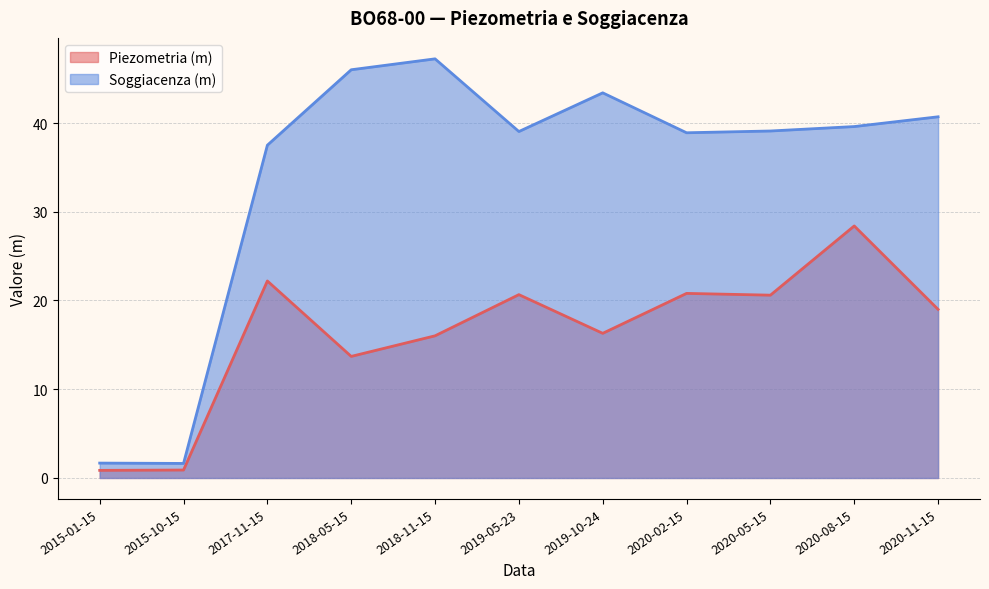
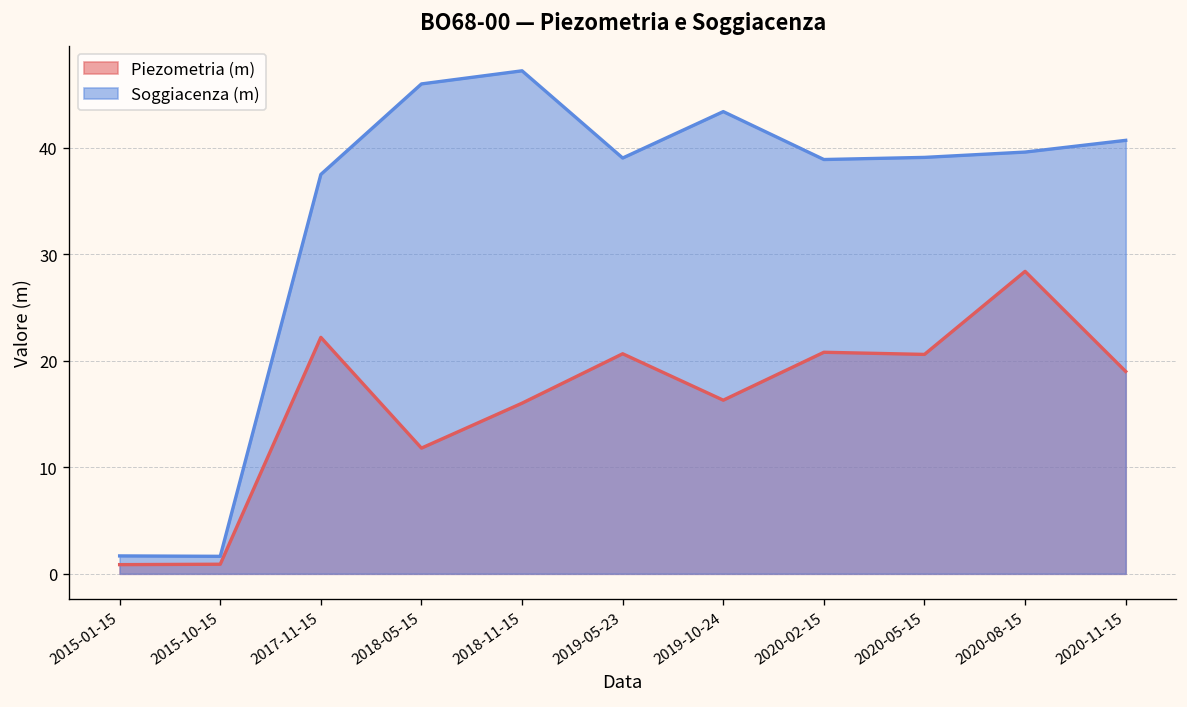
Piezometria (m), 2018-05-15: 14 -> 12
